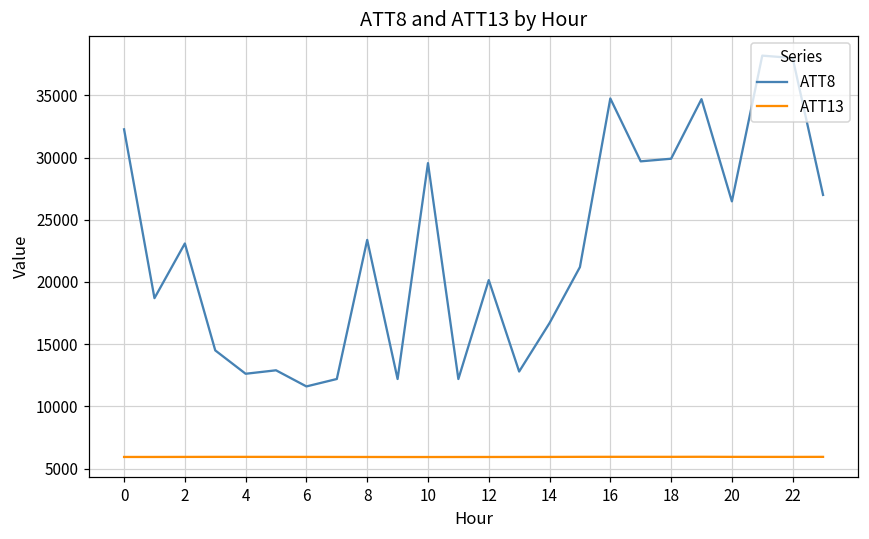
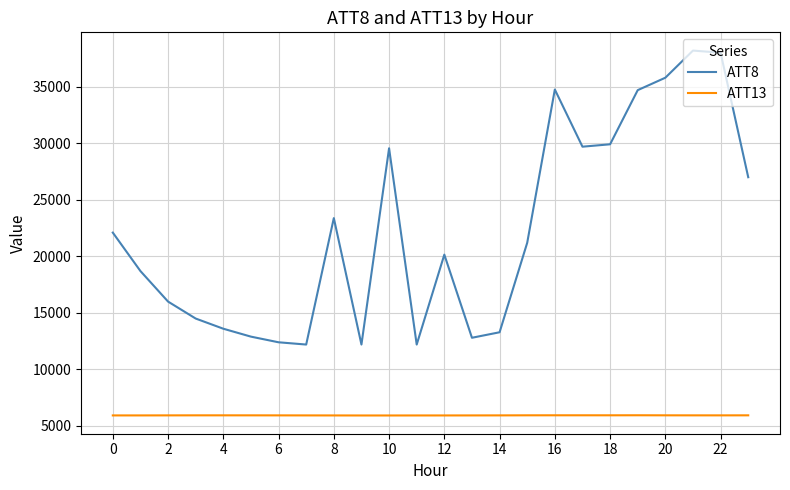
ATT8, 0: 32300 -> 22100
ATT8, 2: 23100 -> 16000
ATT8, 4: 12600 -> 13600
ATT8, 6: 11600 -> 12400
ATT8, 14: 16700 -> 13300
ATT8, 20: 26500 -> 35800
